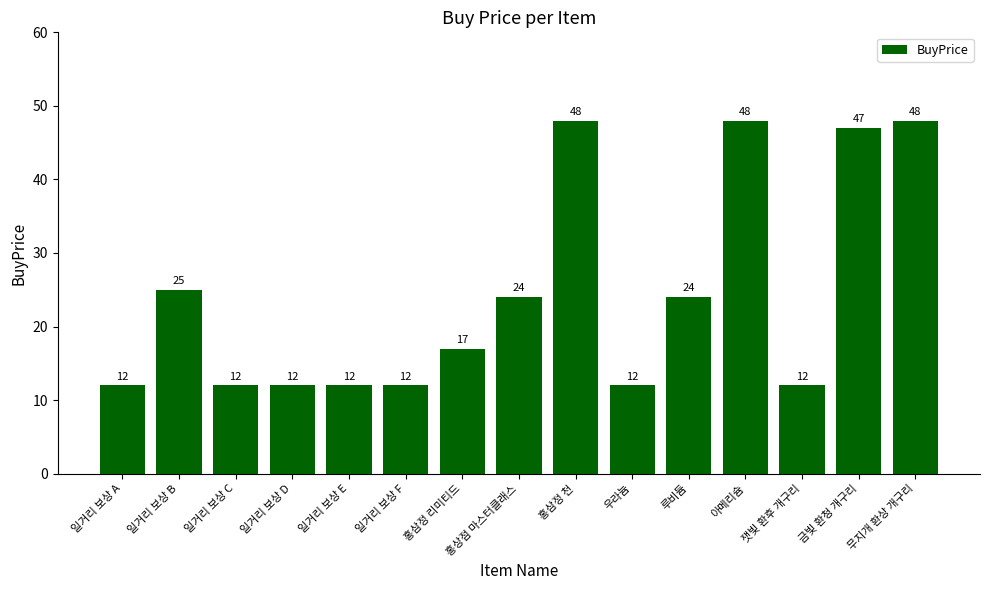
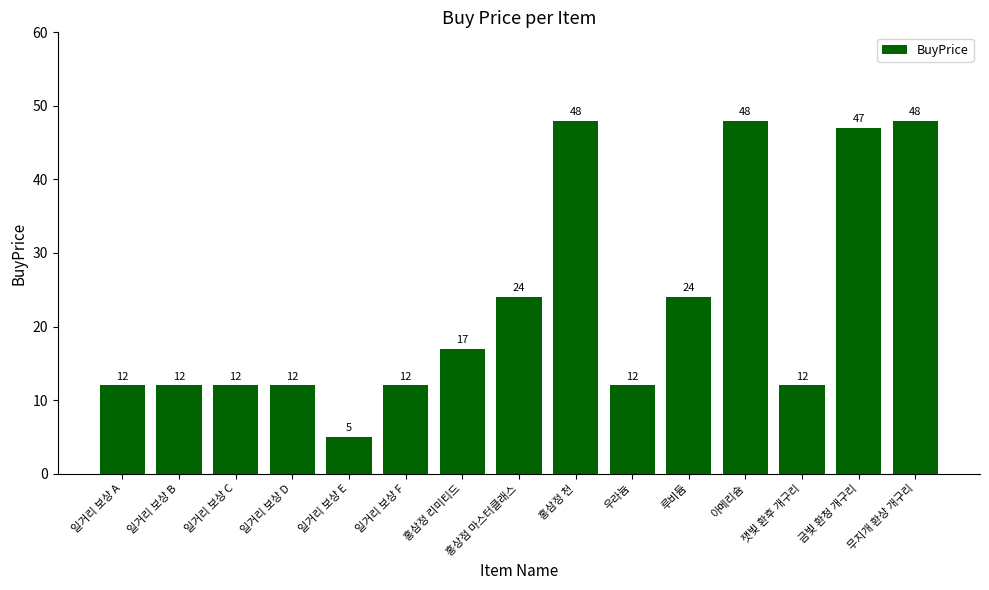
일거리 보상 B: 25 -> 12
일거리 보상 E: 12 -> 5
